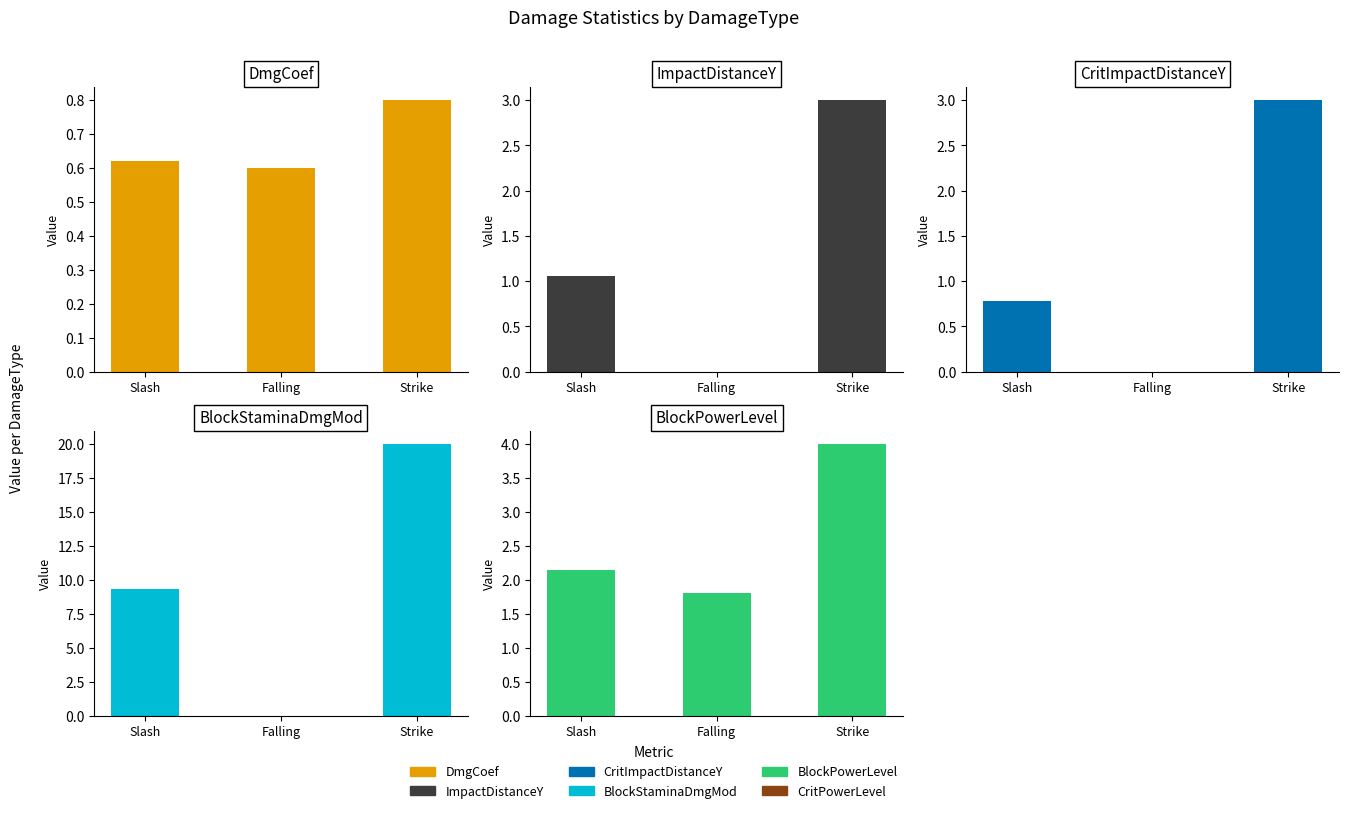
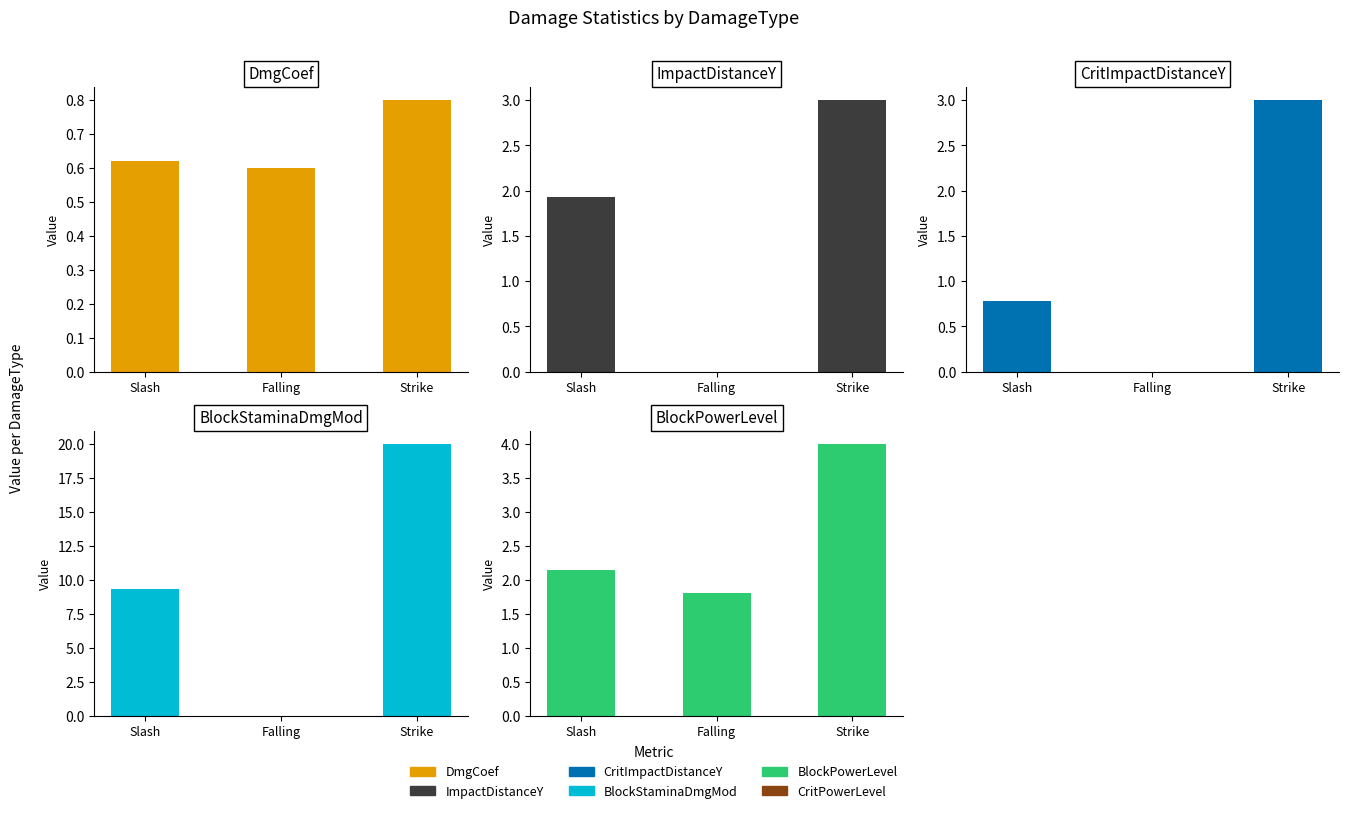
ImpactDistanceY, Slash: 1.1 -> 1.9
